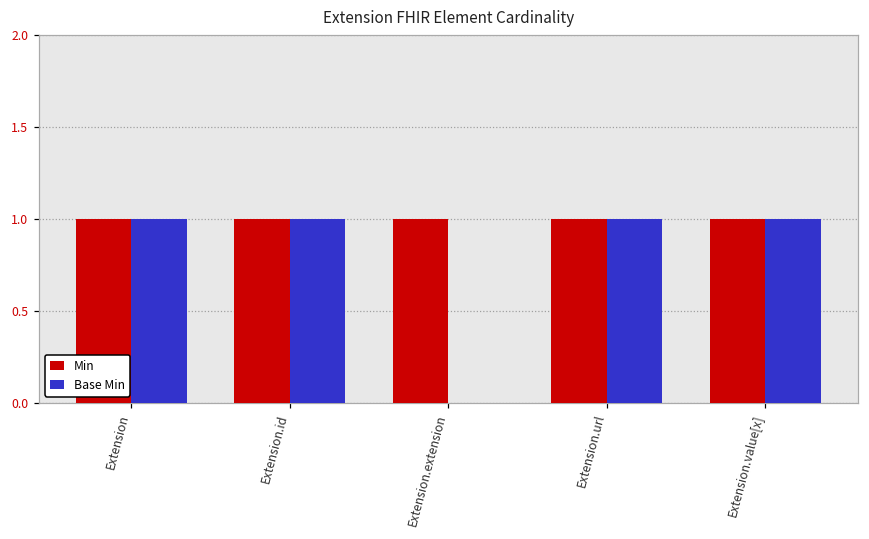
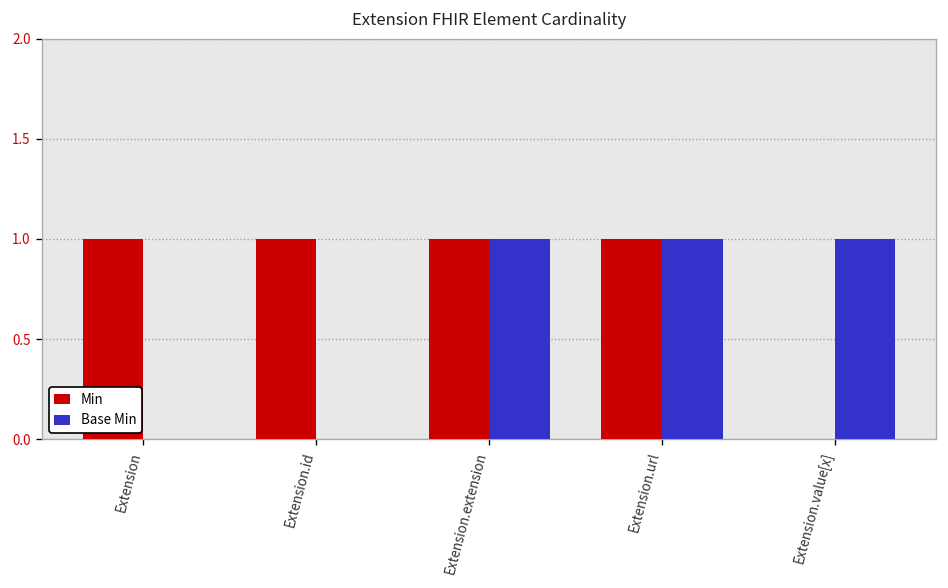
Base Min, Extension: 1 -> 0
Base Min, Extension.id: 1 -> 0
Base Min, Extension.extension: 0 -> 1
Min, Extension.value[x]: 1 -> 0
